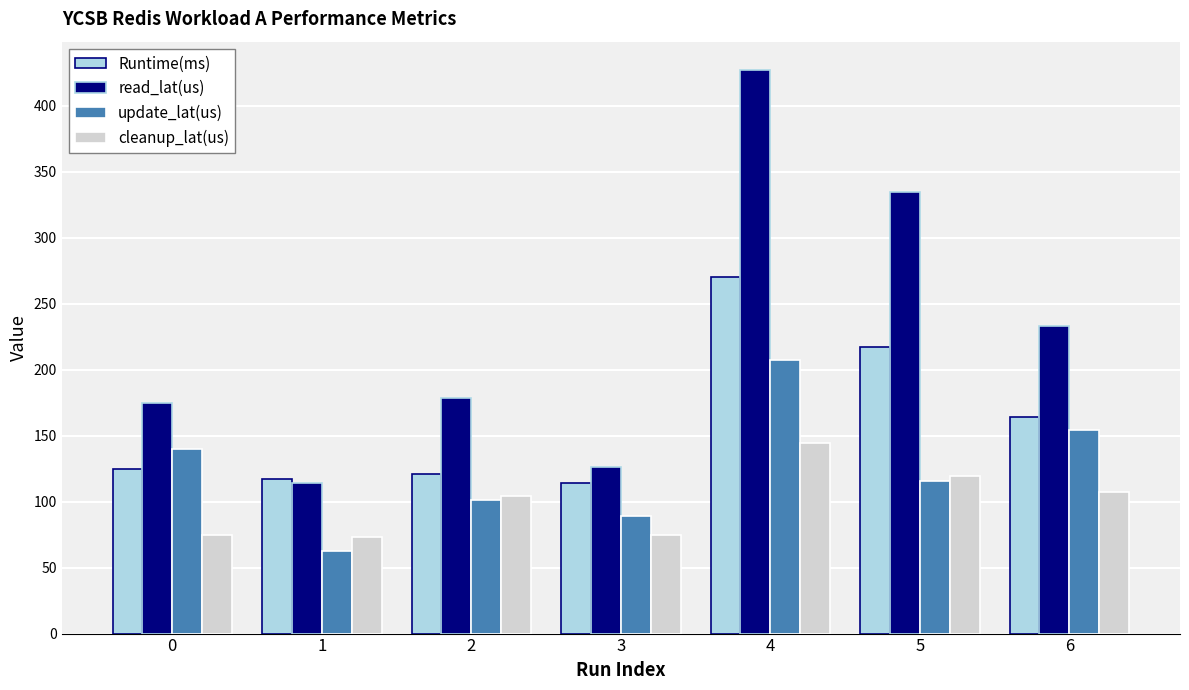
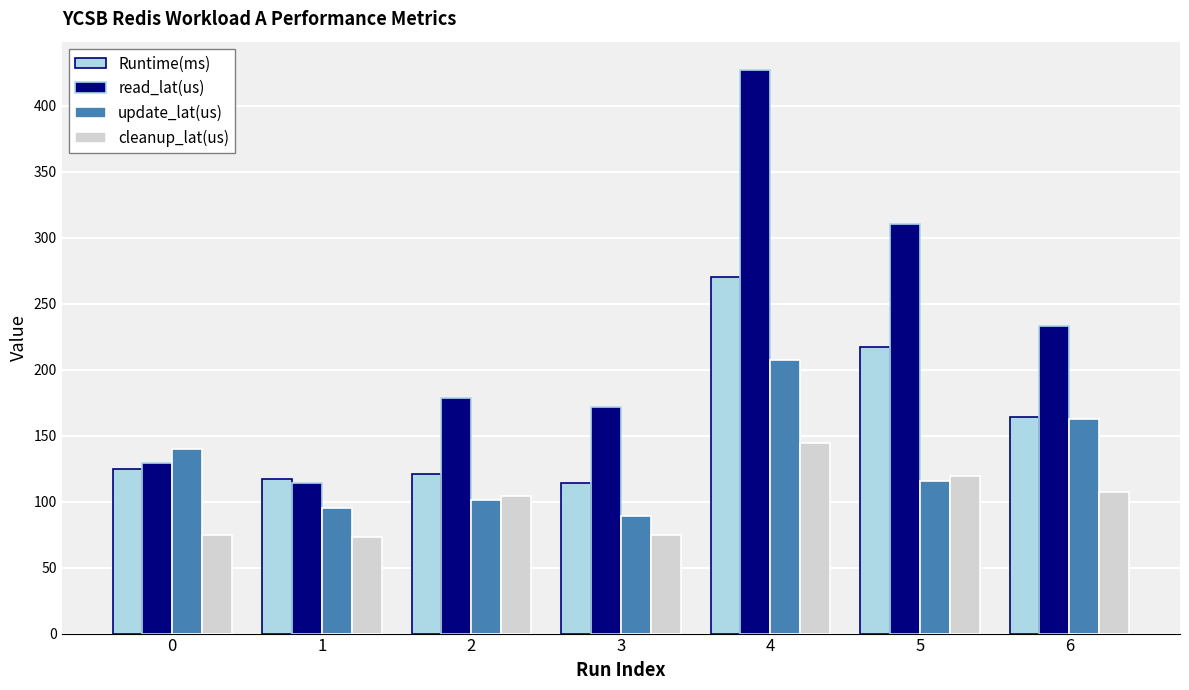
read_lat(us), 0: 175 -> 130
update_lat(us), 1: 62 -> 95
read_lat(us), 3: 126 -> 171
read_lat(us), 5: 335 -> 310
update_lat(us), 6: 154 -> 163
